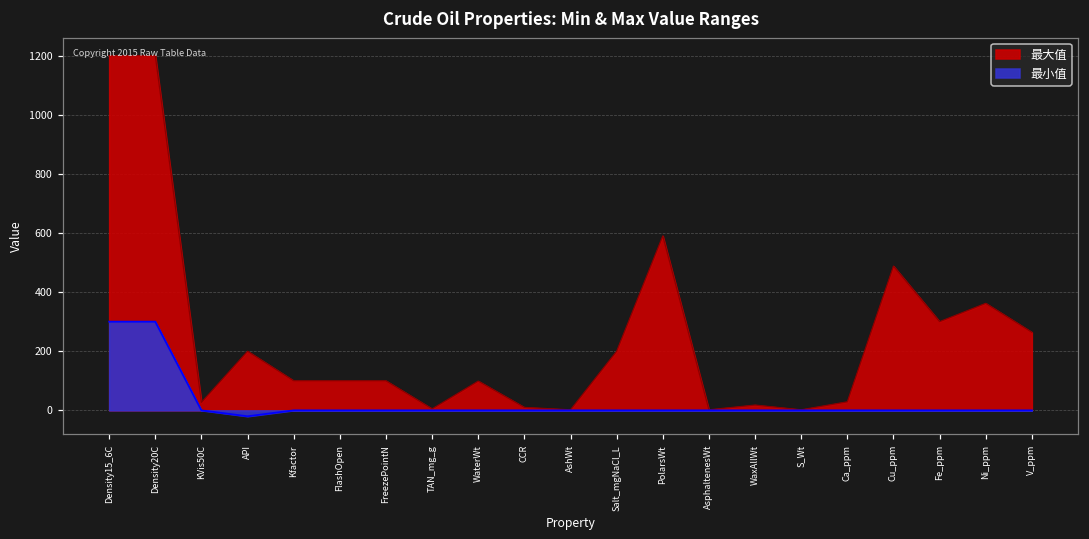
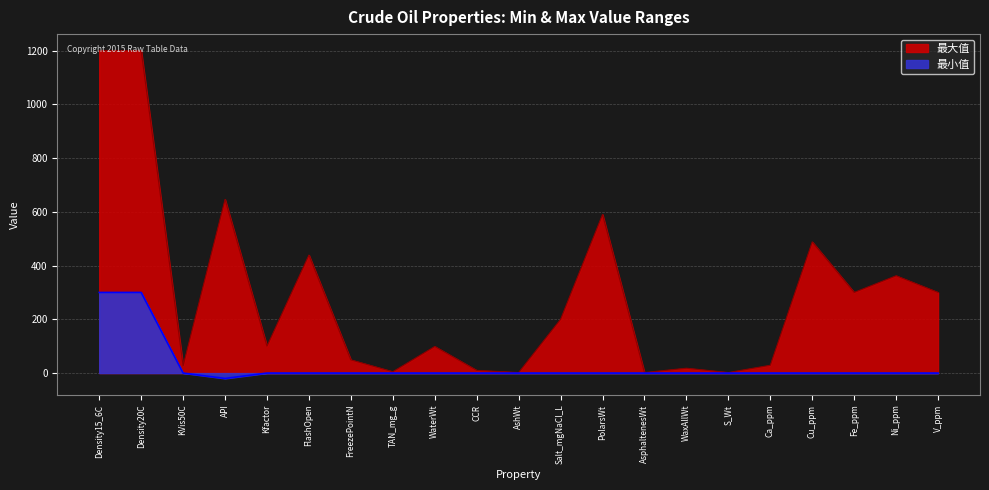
最大值, API: 200 -> 650
最大值, FlashOpen: 100 -> 440
最大值, FreezePointN: 100 -> 50
最大值, V_ppm: 260 -> 300
